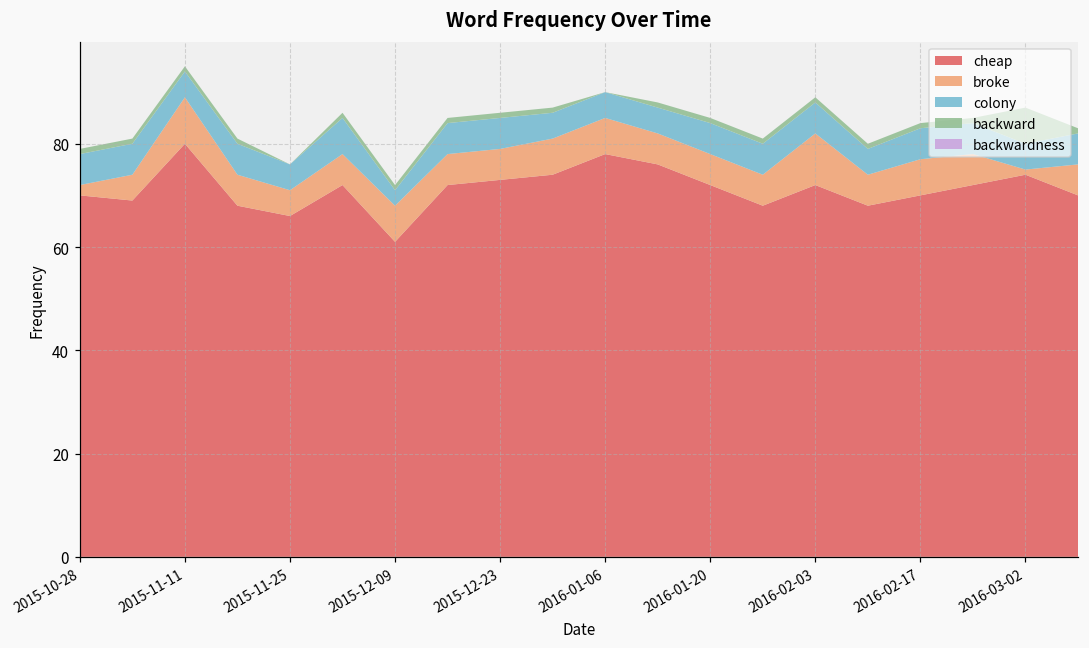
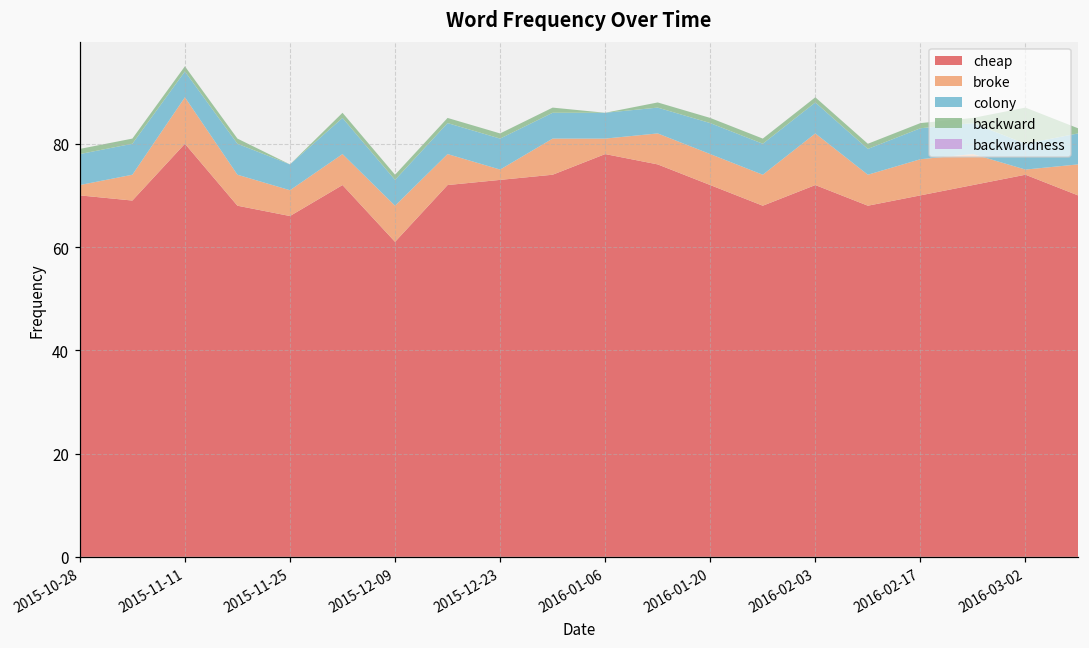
colony, 2015-12-09: 3 -> 5
broke, 2015-12-23: 6 -> 2
broke, 2016-01-06: 7 -> 3
